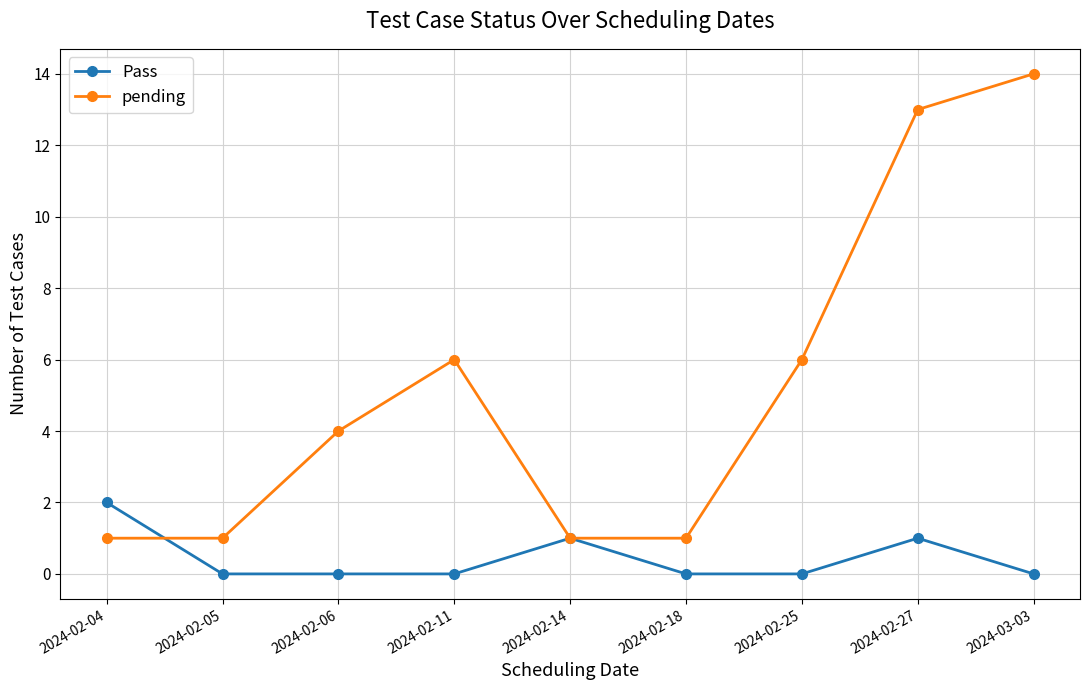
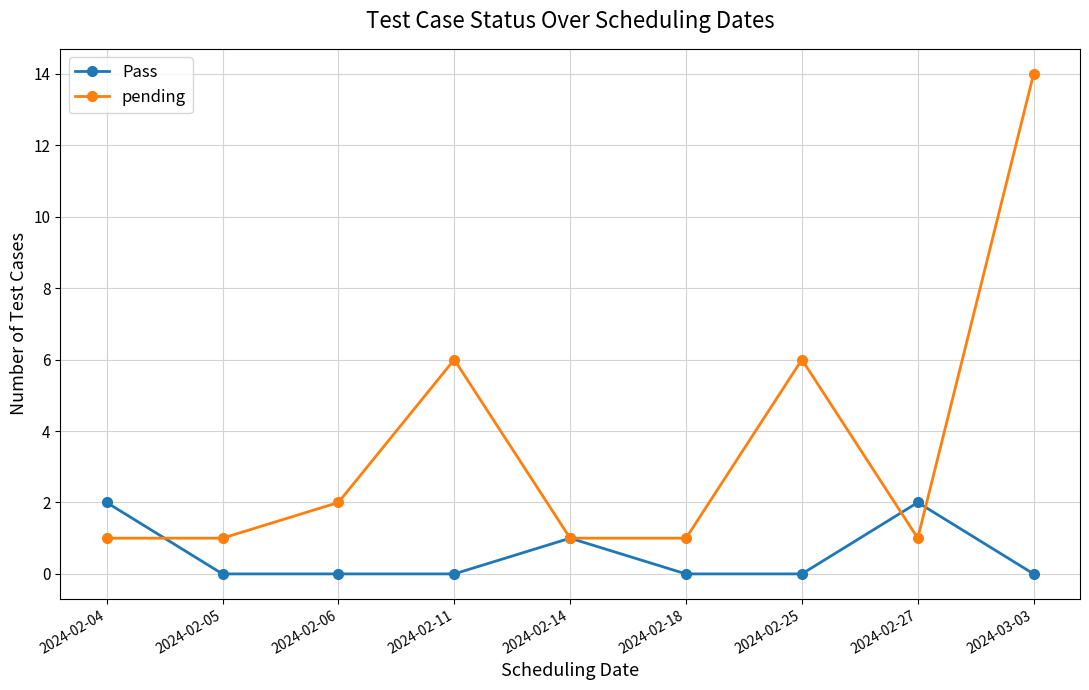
pending, 2024-02-06: 4 -> 2
Pass, 2024-02-27: 1 -> 2
pending, 2024-02-27: 13 -> 1
